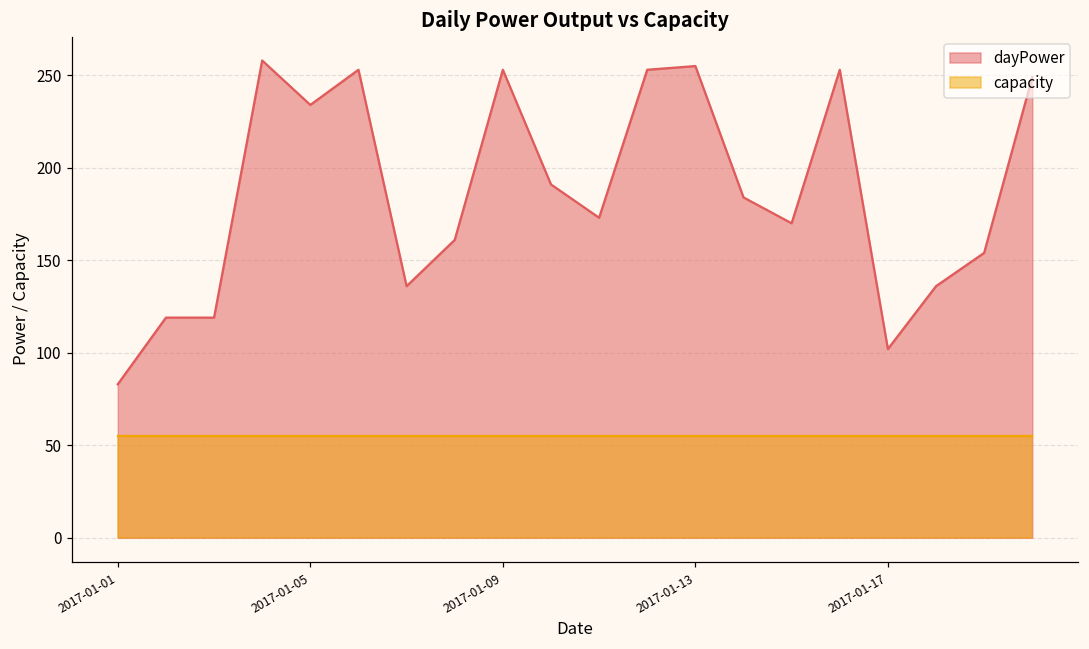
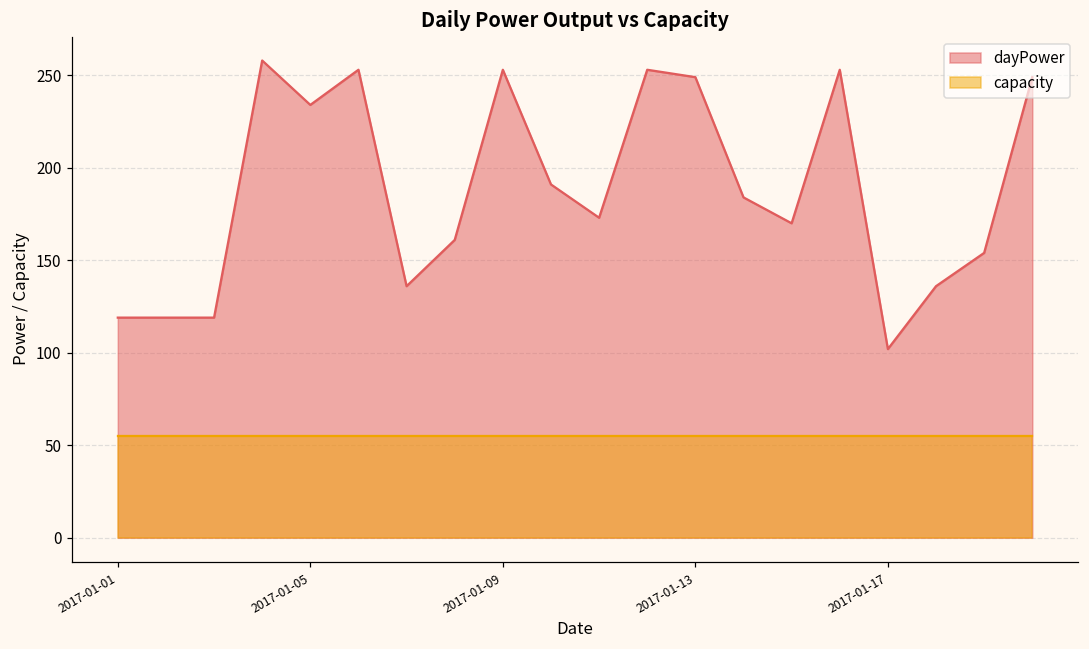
dayPower, 2017-01-01: 83 -> 119
dayPower, 2017-01-13: 255 -> 249
